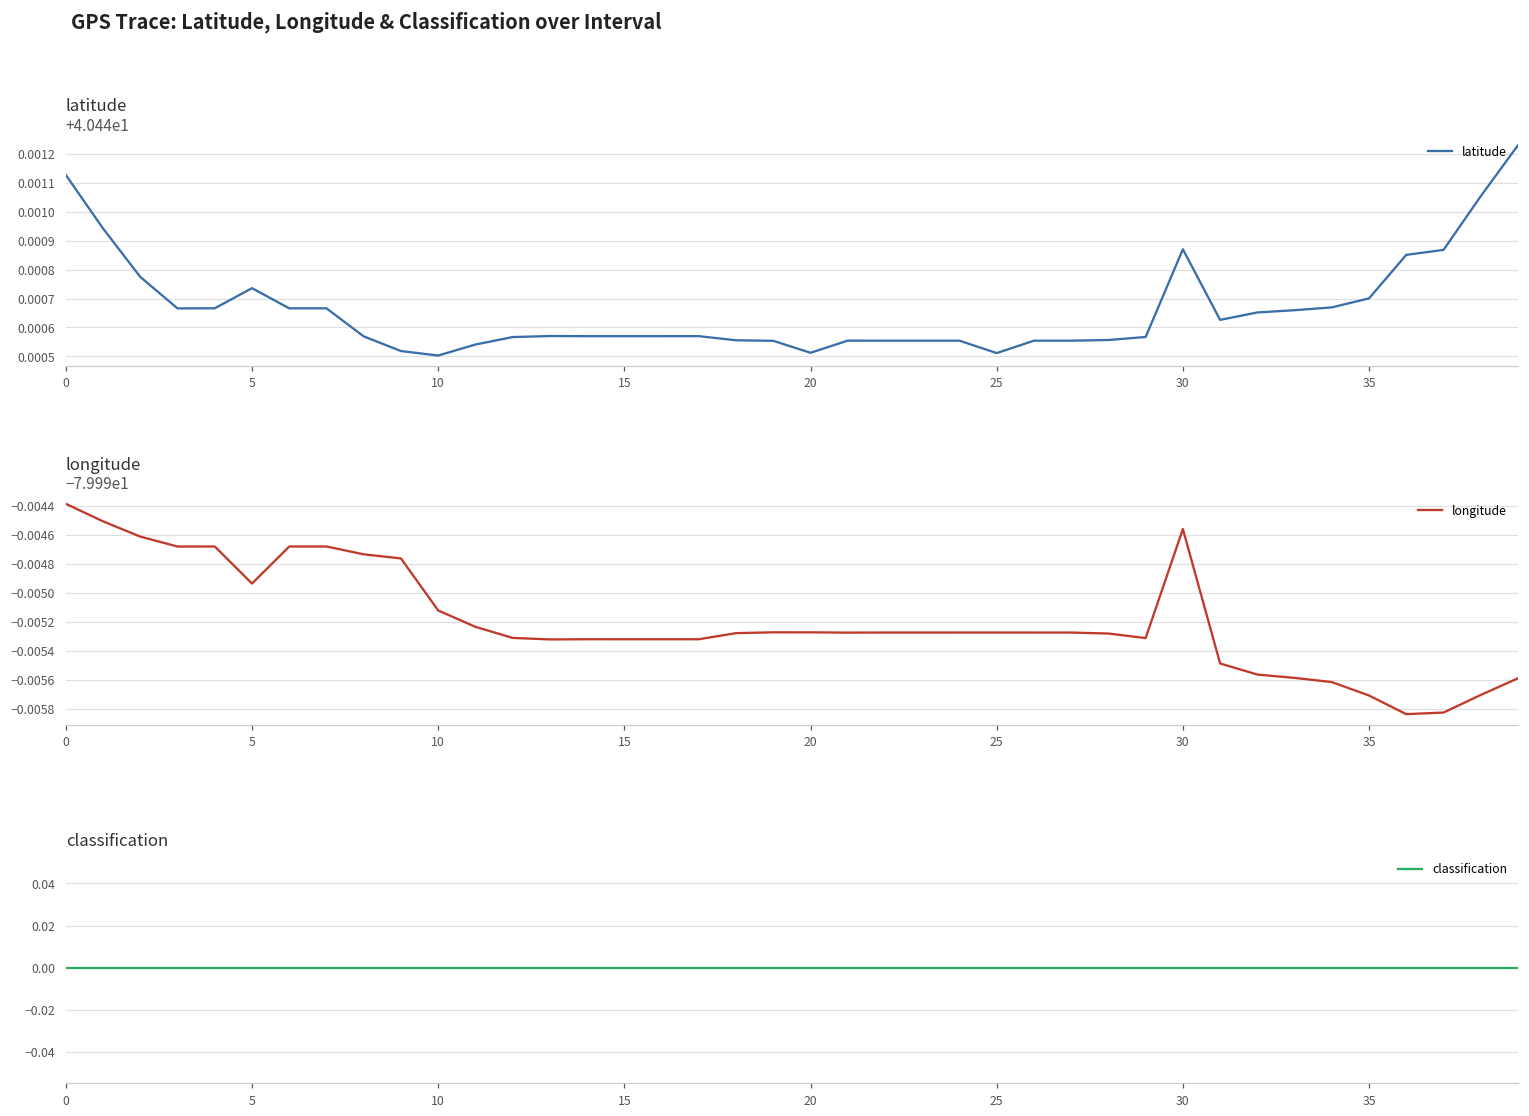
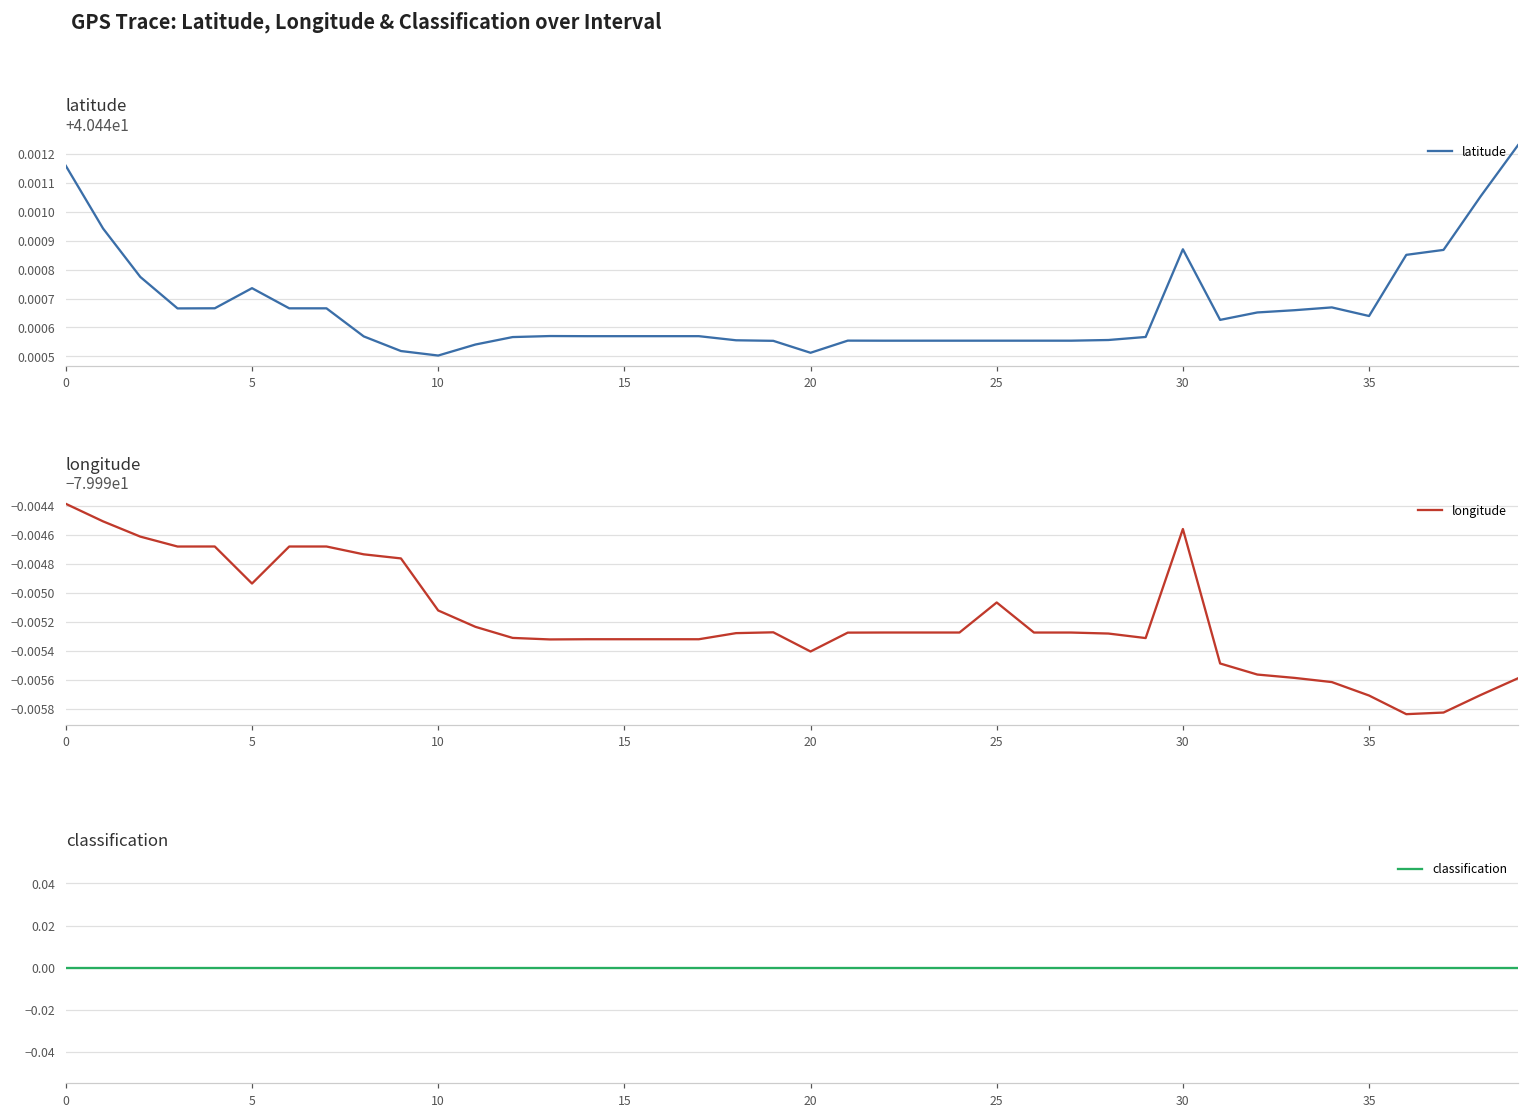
latitude, 0: 40.44113 -> 40.44116
latitude, 25: 40.44051 -> 40.44055
latitude, 35: 40.44070 -> 40.44064
longitude, 20: -79.99527 -> -79.99541
longitude, 25: -79.99527 -> -79.99507
